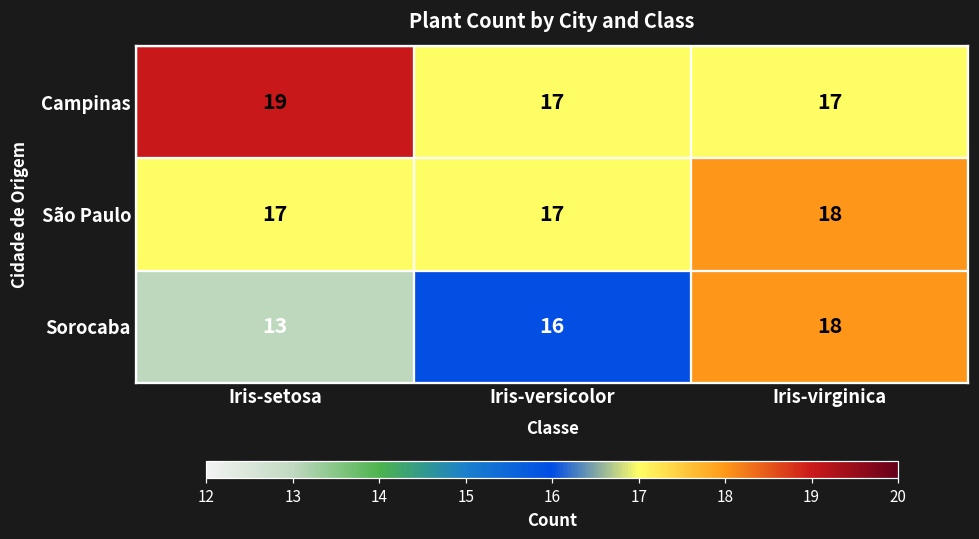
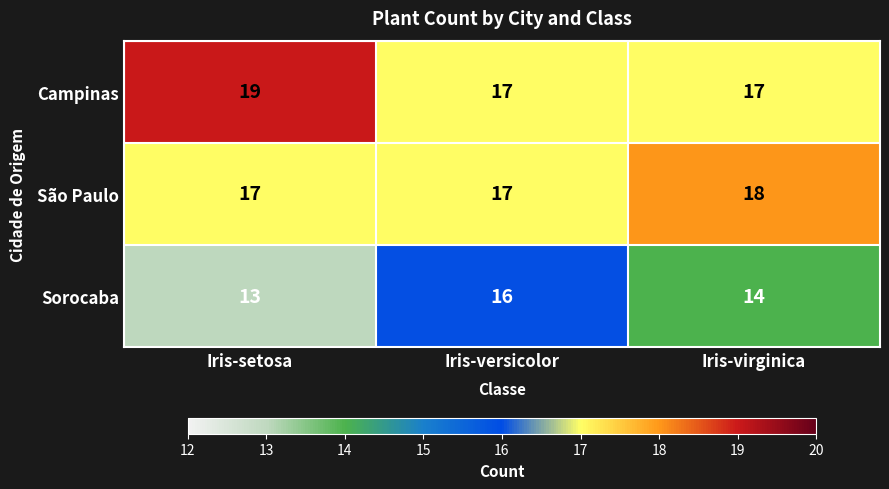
Sorocaba, Iris-virginica: 18 -> 14
